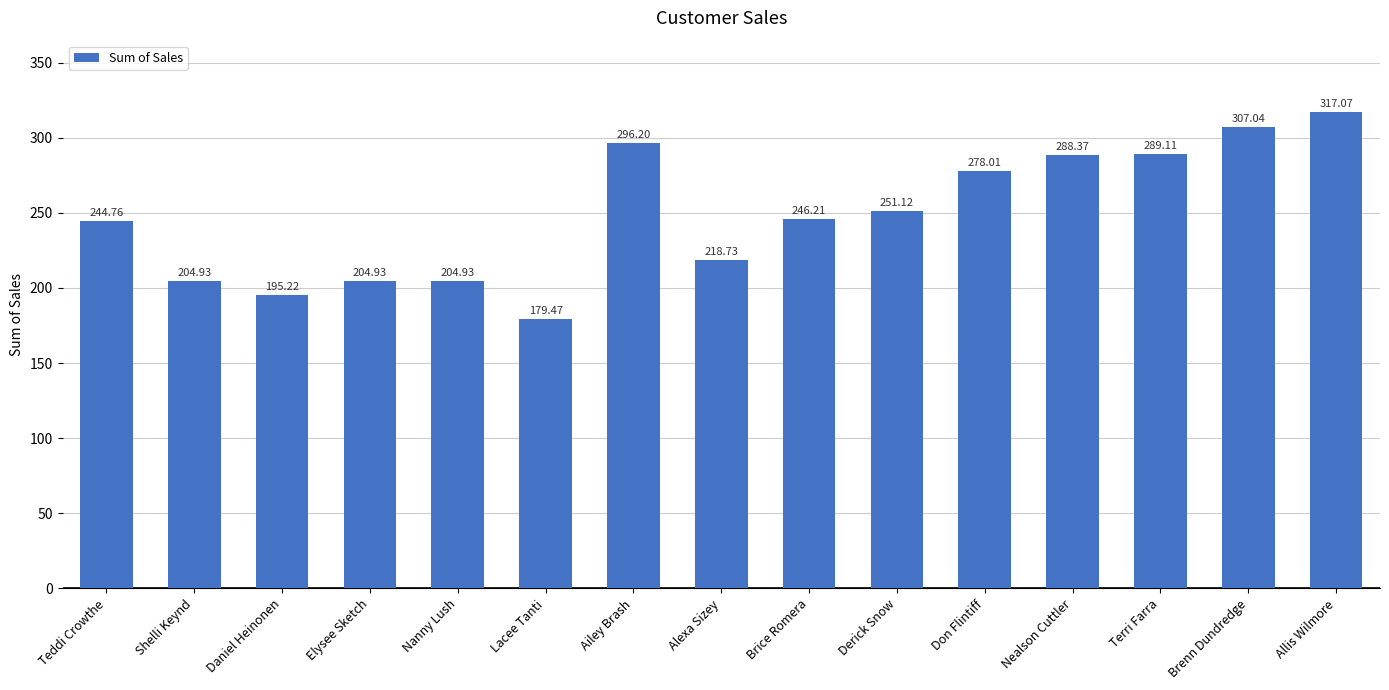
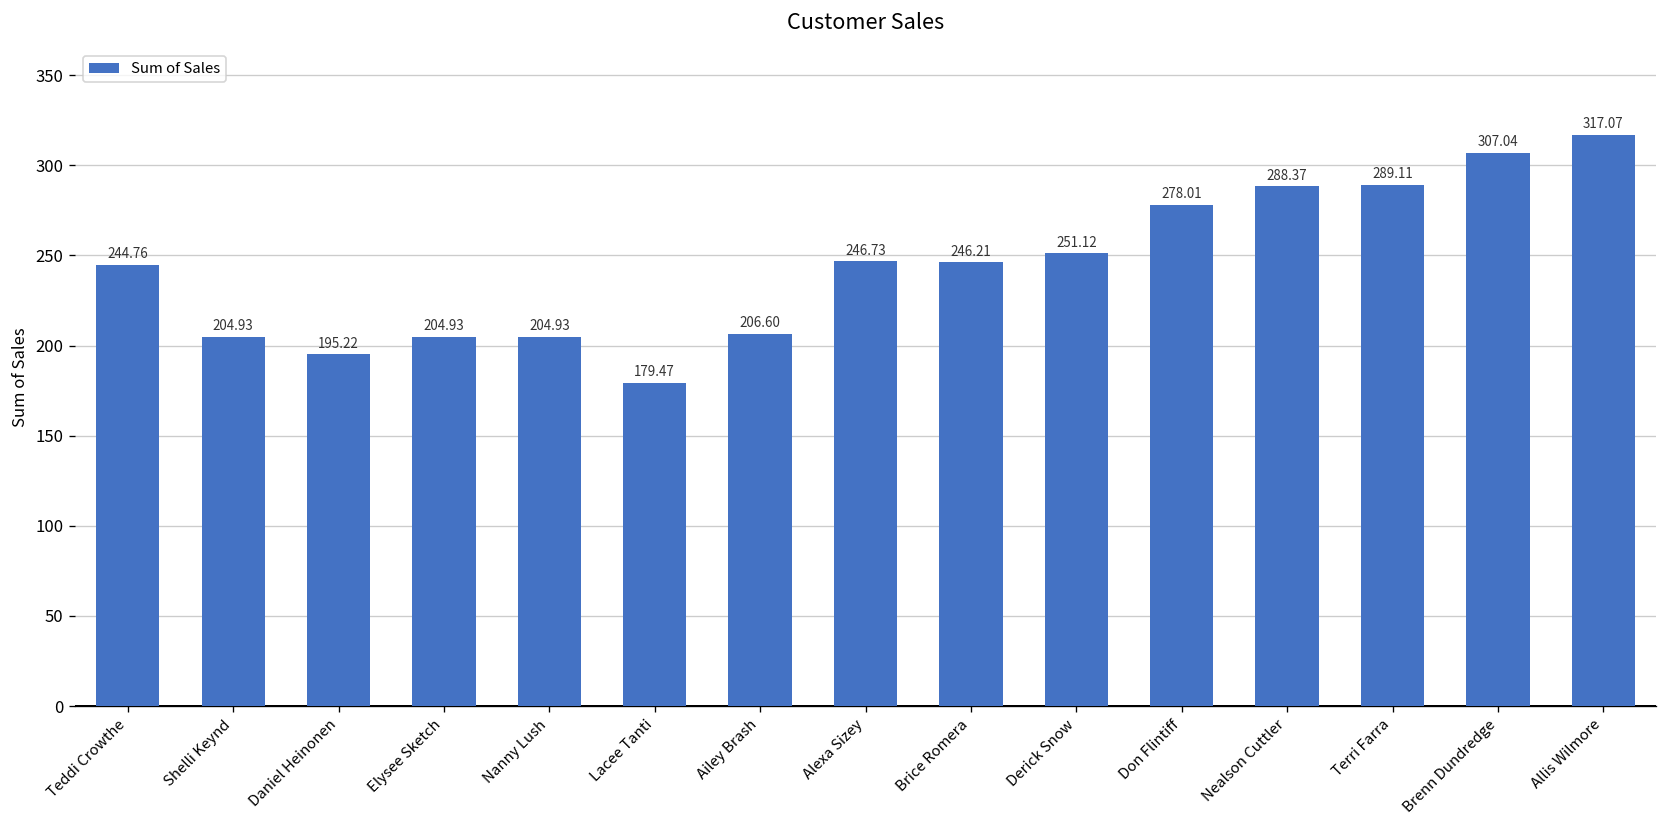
Ailey Brash: 296.20 -> 206.60
Alexa Sizey: 218.73 -> 246.73
